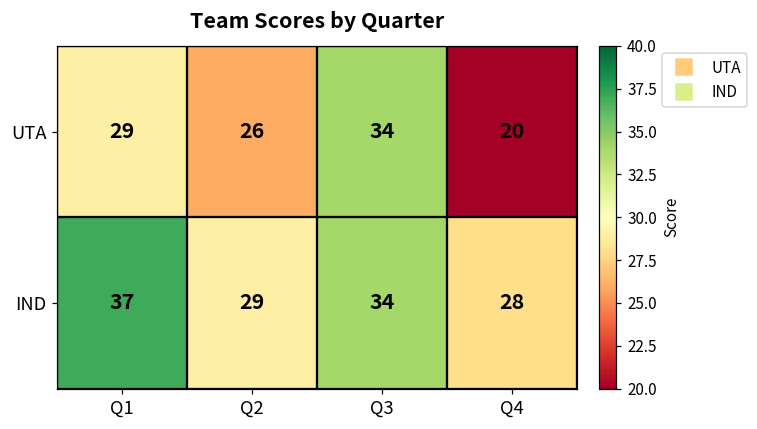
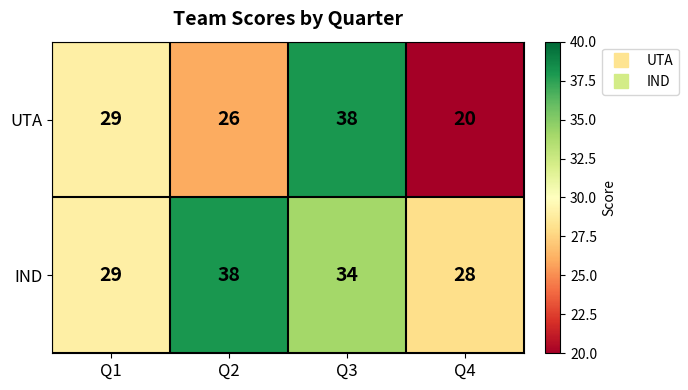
UTA, Q3: 34 -> 38
IND, Q1: 37 -> 29
IND, Q2: 29 -> 38
